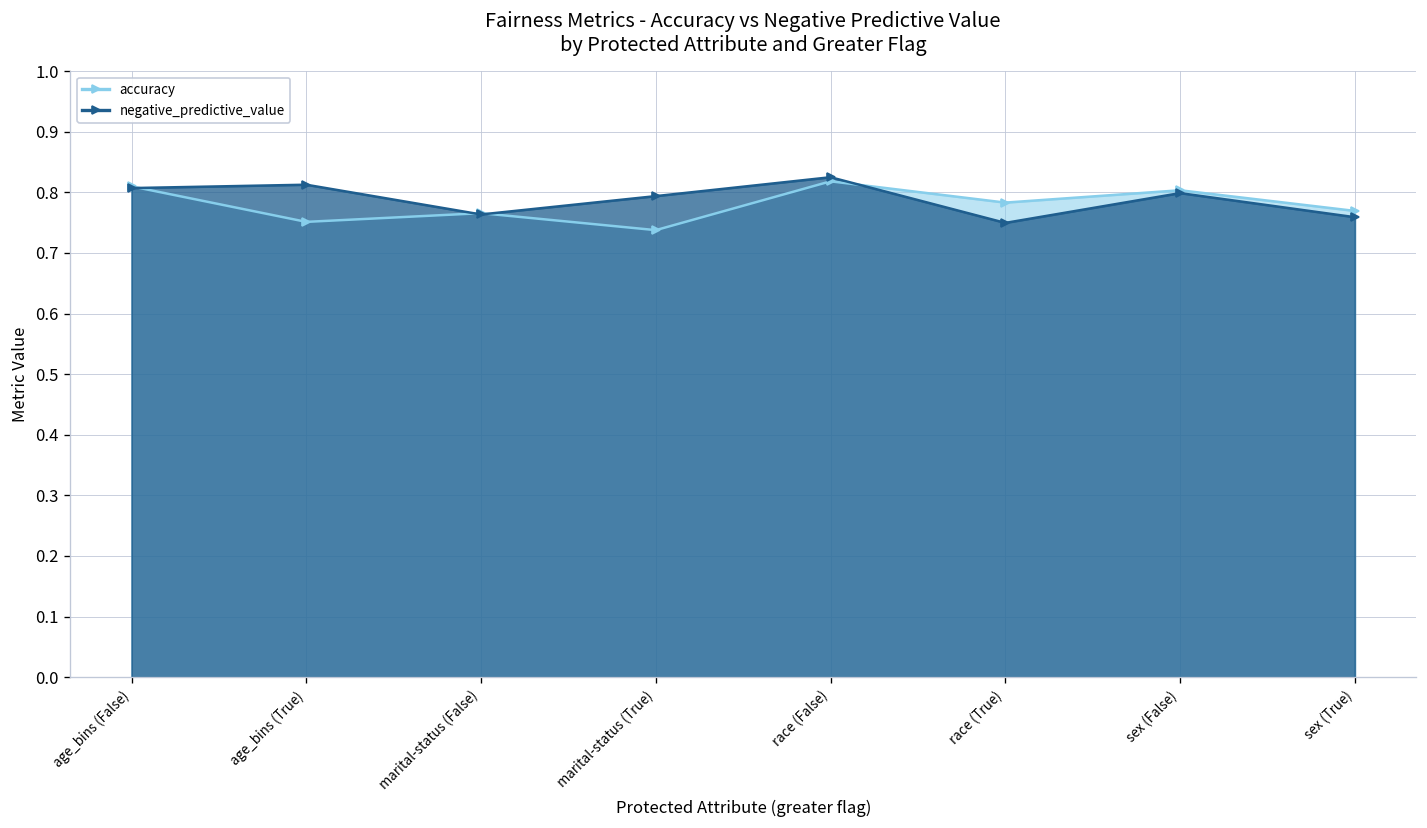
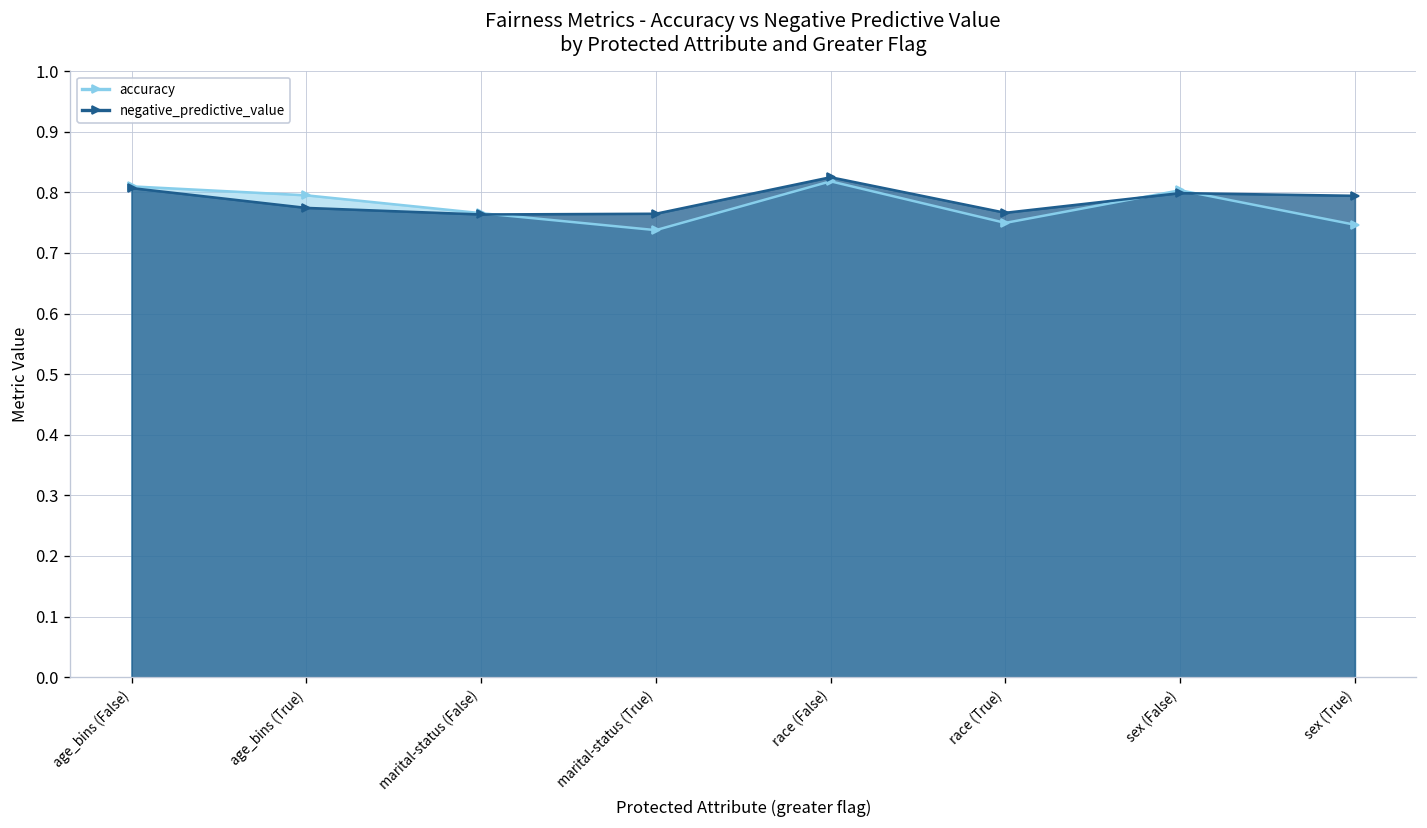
accuracy, age_bins (True): 0.75 -> 0.80
negative_predictive_value, age_bins (True): 0.81 -> 0.77
negative_predictive_value, marital-status (True): 0.79 -> 0.76
accuracy, race (True): 0.78 -> 0.75
negative_predictive_value, race (True): 0.75 -> 0.77
accuracy, sex (True): 0.77 -> 0.75
negative_predictive_value, sex (True): 0.76 -> 0.79
